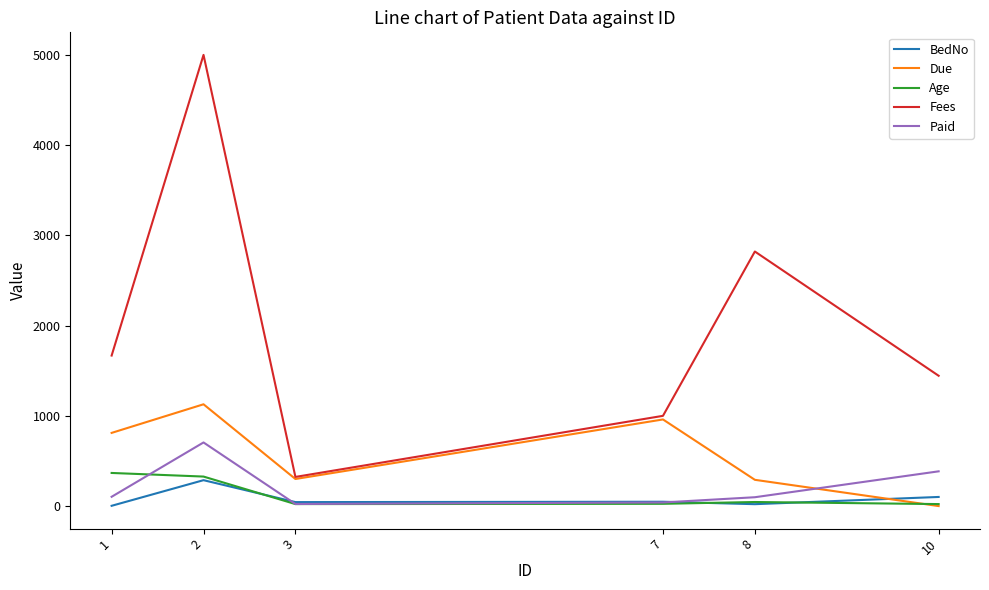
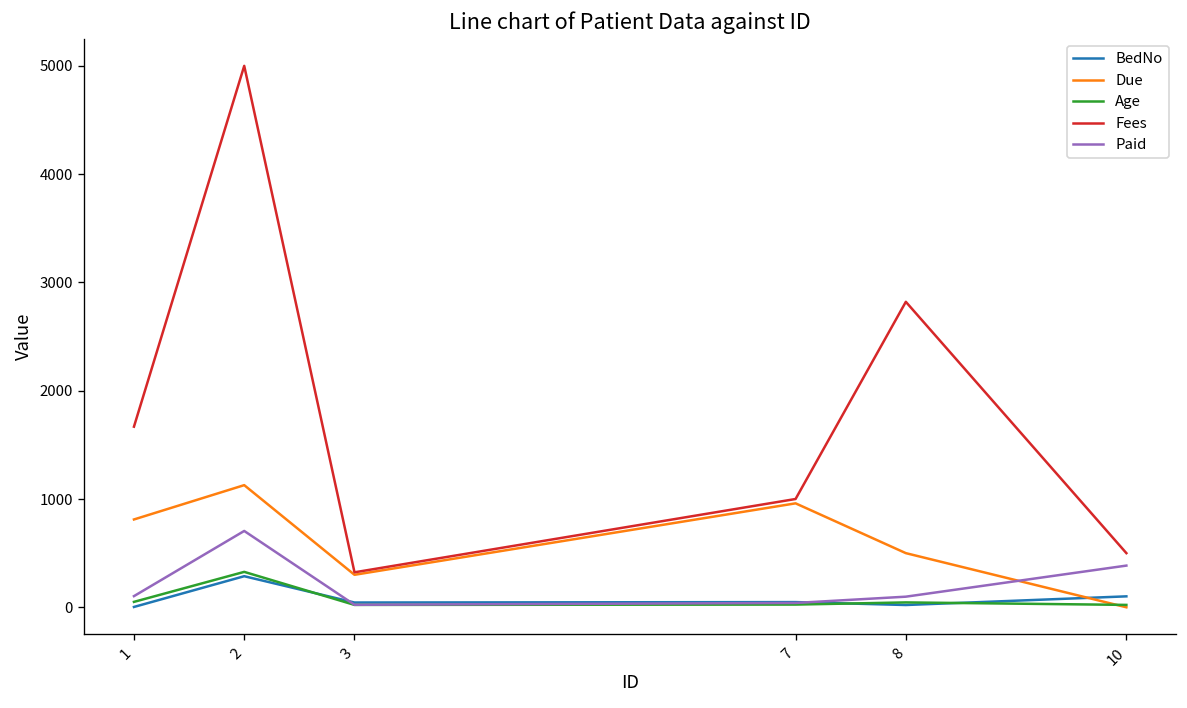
Age, 1: 400 -> 100
Due, 8: 300 -> 500
Fees, 10: 1400 -> 500
